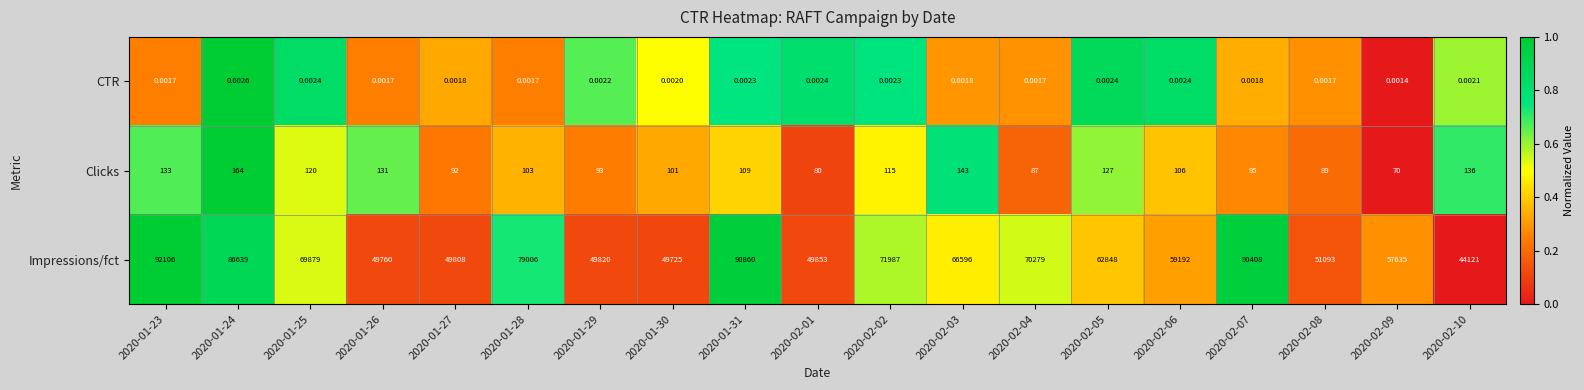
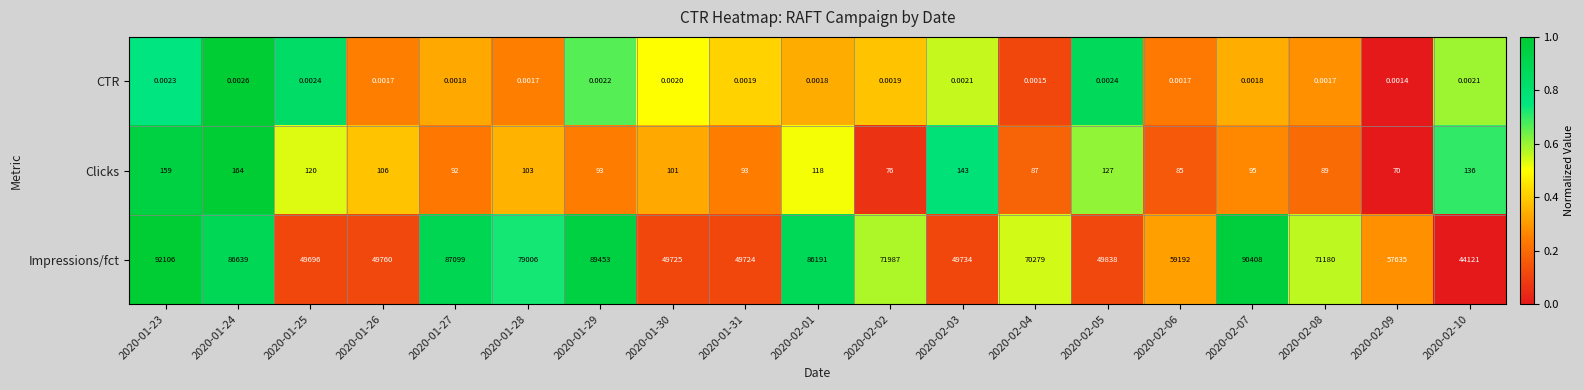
CTR, 2020-01-23: 0.0017 -> 0.0023
CTR, 2020-01-31: 0.0023 -> 0.0019
CTR, 2020-02-01: 0.0024 -> 0.0018
CTR, 2020-02-02: 0.0023 -> 0.0019
CTR, 2020-02-03: 0.0018 -> 0.0021
CTR, 2020-02-04: 0.0017 -> 0.0015
CTR, 2020-02-06: 0.0024 -> 0.0017
Clicks, 2020-01-23: 133 -> 159
Clicks, 2020-01-26: 131 -> 106
Clicks, 2020-01-31: 109 -> 93
Clicks, 2020-02-01: 80 -> 118
Clicks, 2020-02-02: 115 -> 76
Clicks, 2020-02-06: 106 -> 85
Impressions/fct, 2020-01-25: 69879 -> 49696
Impressions/fct, 2020-01-27: 49808 -> 87099
Impressions/fct, 2020-01-29: 49820 -> 89453
Impressions/fct, 2020-01-31: 90860 -> 49724
Impressions/fct, 2020-02-01: 49853 -> 86191
Impressions/fct, 2020-02-03: 66596 -> 49734
Impressions/fct, 2020-02-05: 62848 -> 49838
Impressions/fct, 2020-02-08: 51093 -> 71180
